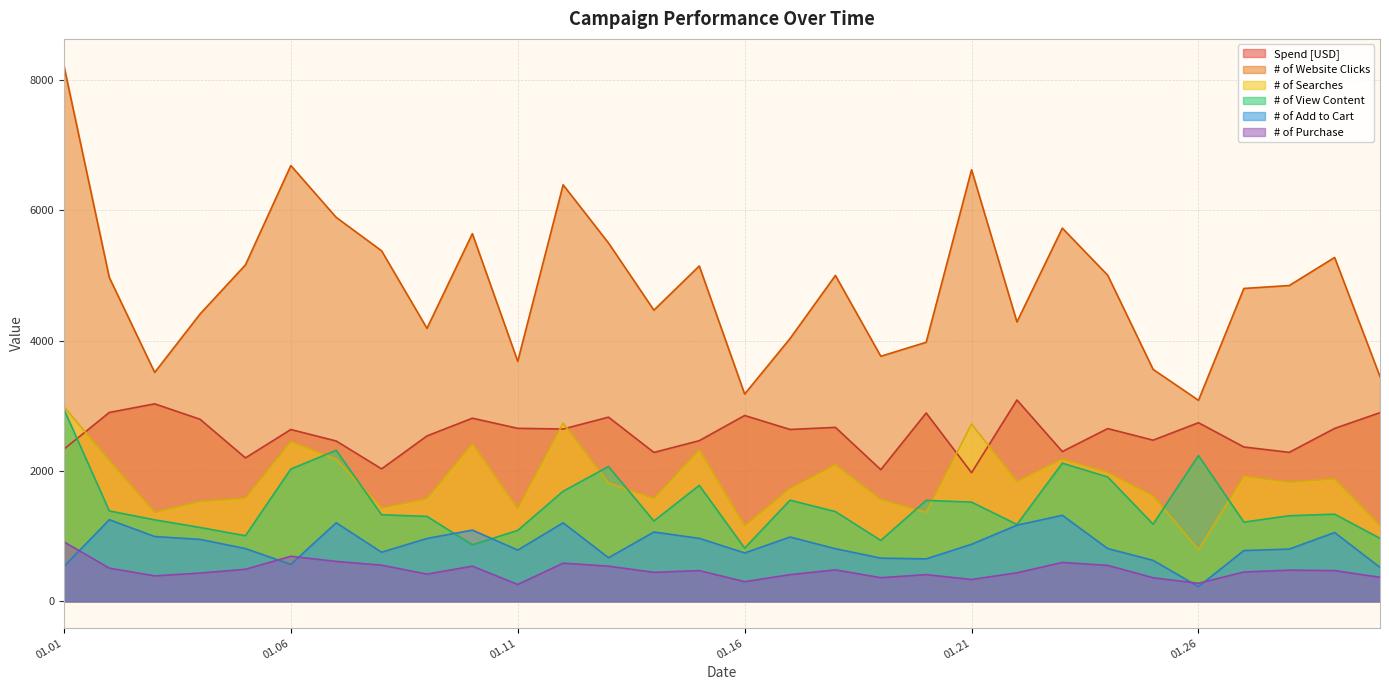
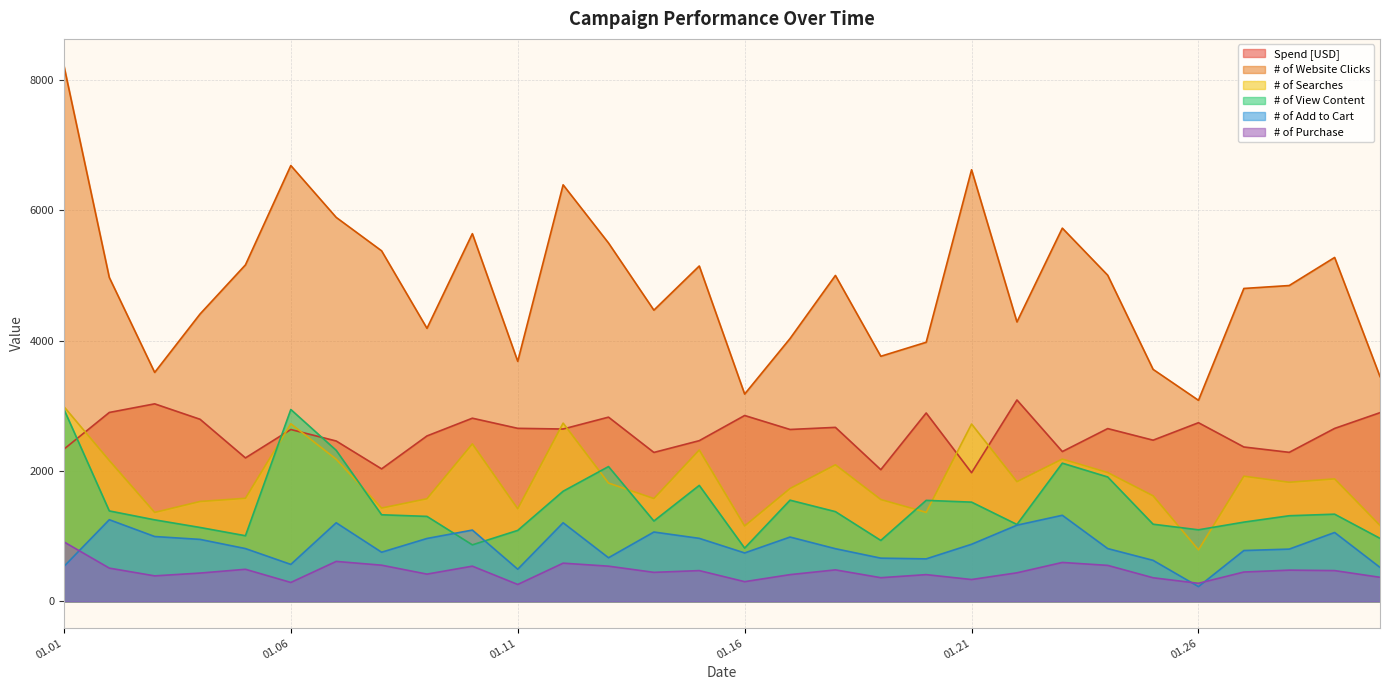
# of Searches, 01.06: 2500 -> 2700
# of View Content, 01.06: 2000 -> 2900
# of Purchase, 01.06: 700 -> 300
# of Add to Cart, 01.11: 800 -> 500
# of View Content, 01.26: 2200 -> 1100
